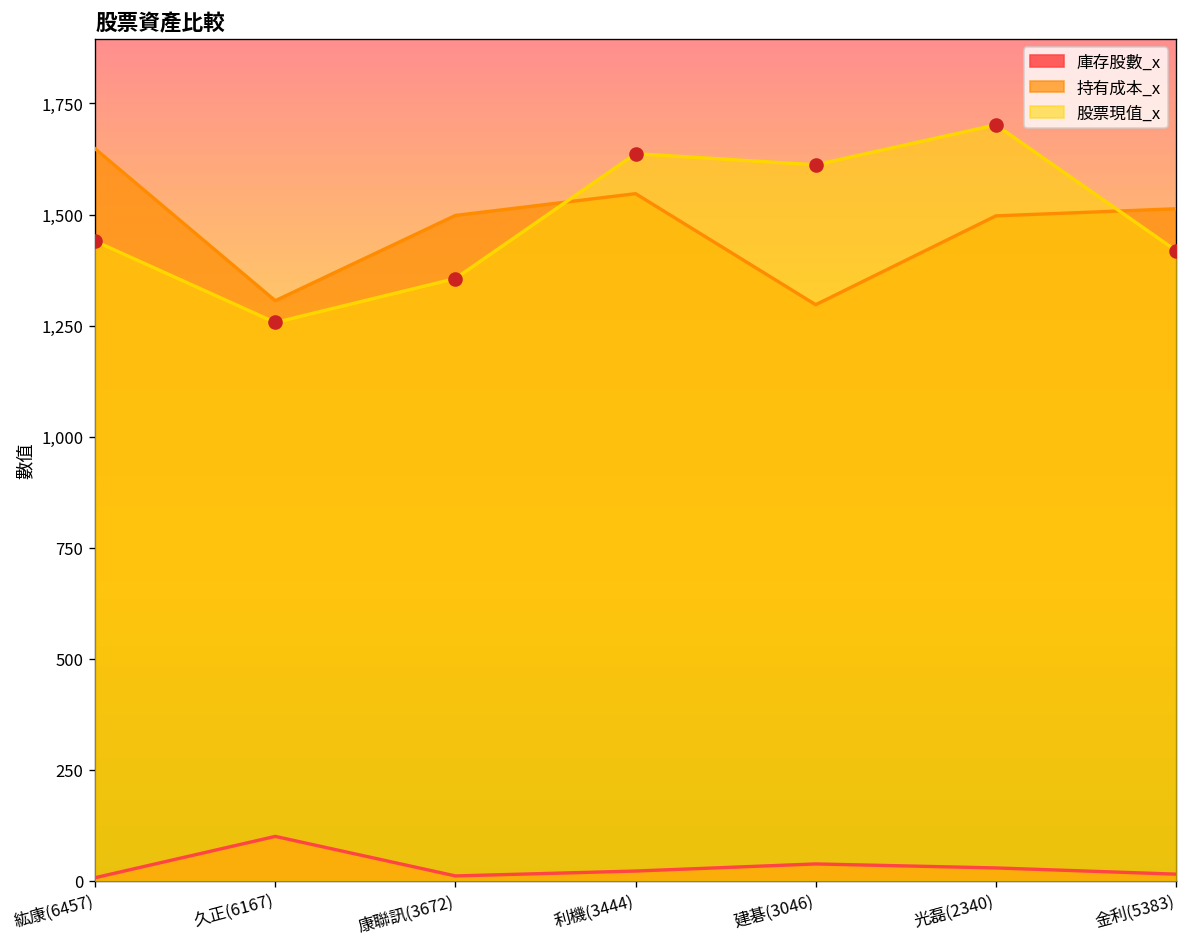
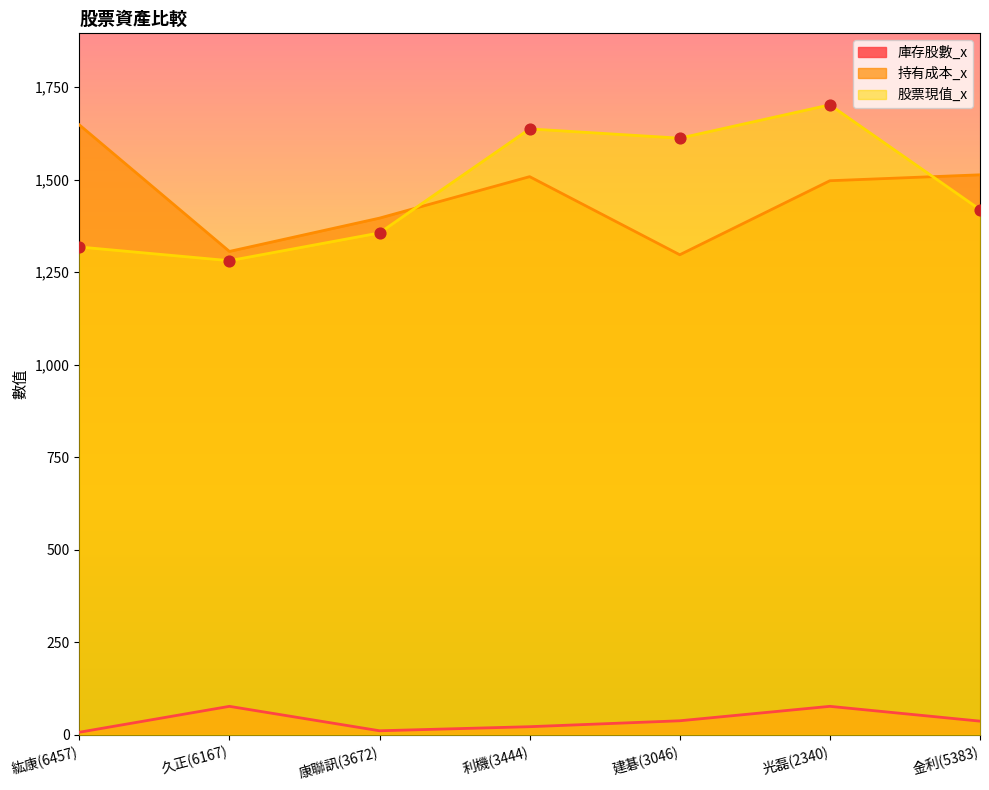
股票現值_x, 紘康(6457): 1,440 -> 1,320
庫存股數_x, 久正(6167): 100 -> 80
股票現值_x, 久正(6167): 1,260 -> 1,280
持有成本_x, 康聯訊(3672): 1,500 -> 1,400
持有成本_x, 利機(3444): 1,550 -> 1,510
庫存股數_x, 光磊(2340): 30 -> 80
庫存股數_x, 金利(5383): 20 -> 40
